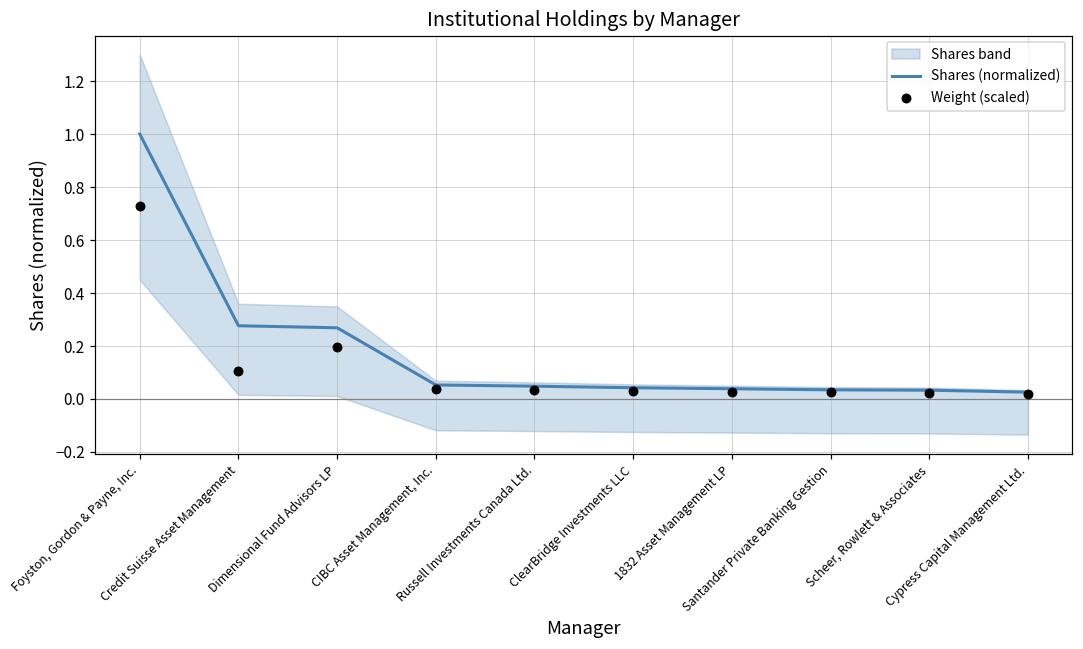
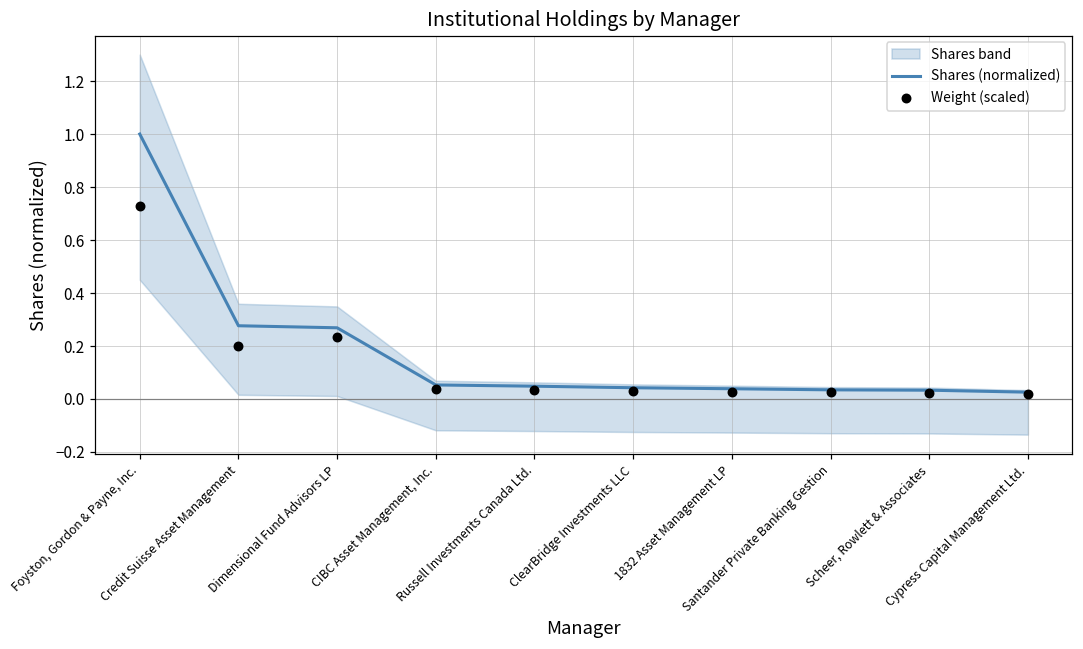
Weight (scaled), Credit Suisse Asset Management: 0.11 -> 0.20
Weight (scaled), Dimensional Fund Advisors LP: 0.20 -> 0.23
